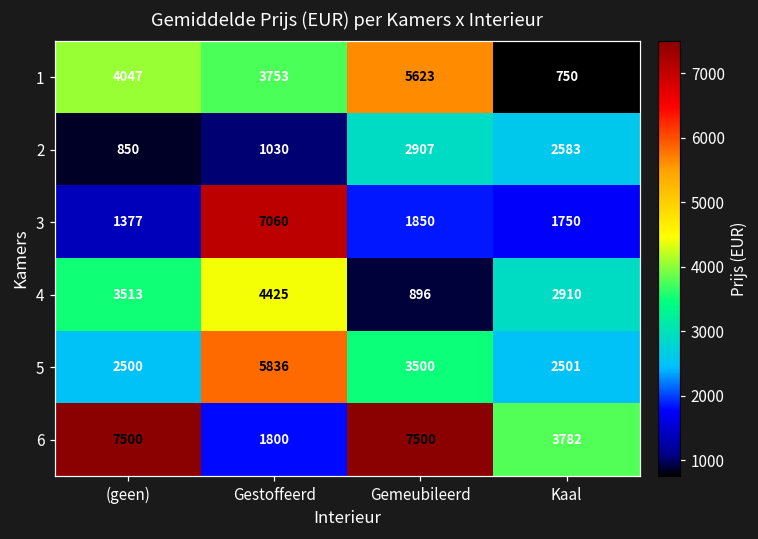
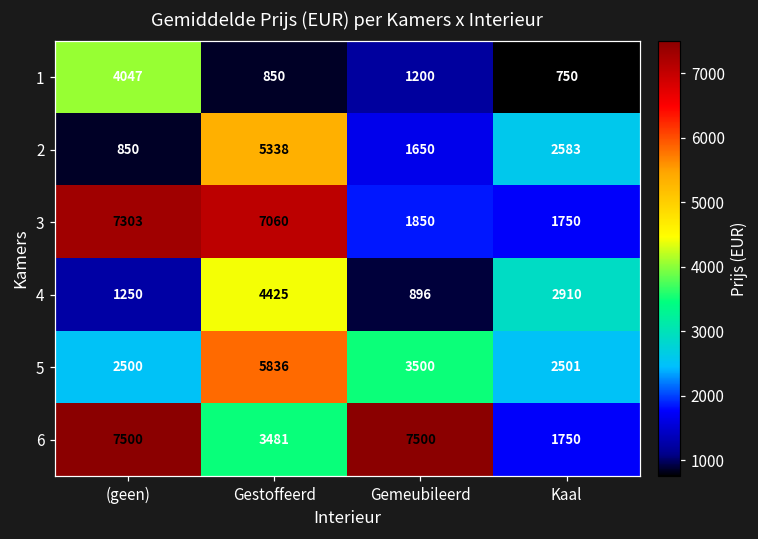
1, Gestoffeerd: 3753 -> 850
1, Gemeubileerd: 5623 -> 1200
2, Gestoffeerd: 1030 -> 5338
2, Gemeubileerd: 2907 -> 1650
3, (geen): 1377 -> 7303
4, (geen): 3513 -> 1250
6, Gestoffeerd: 1800 -> 3481
6, Kaal: 3782 -> 1750
